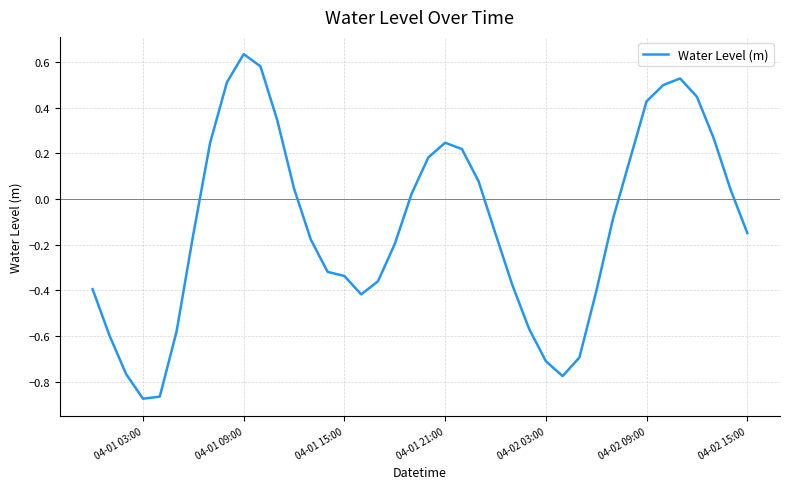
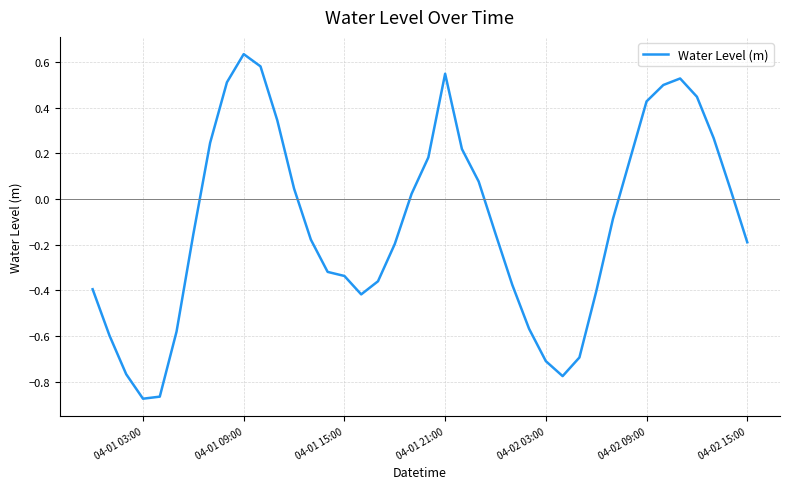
04-01 21:00: 0.25 -> 0.55
04-02 15:00: -0.15 -> -0.19
